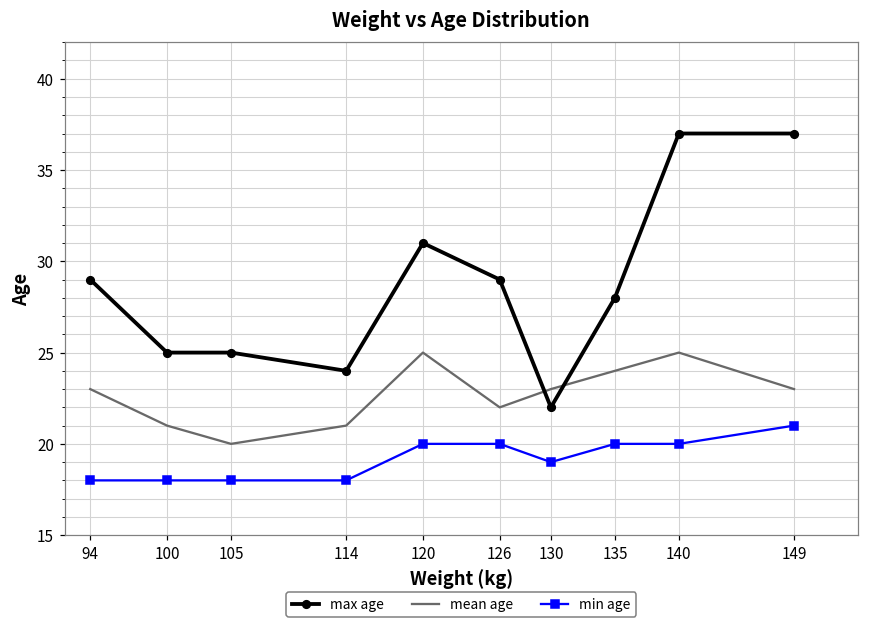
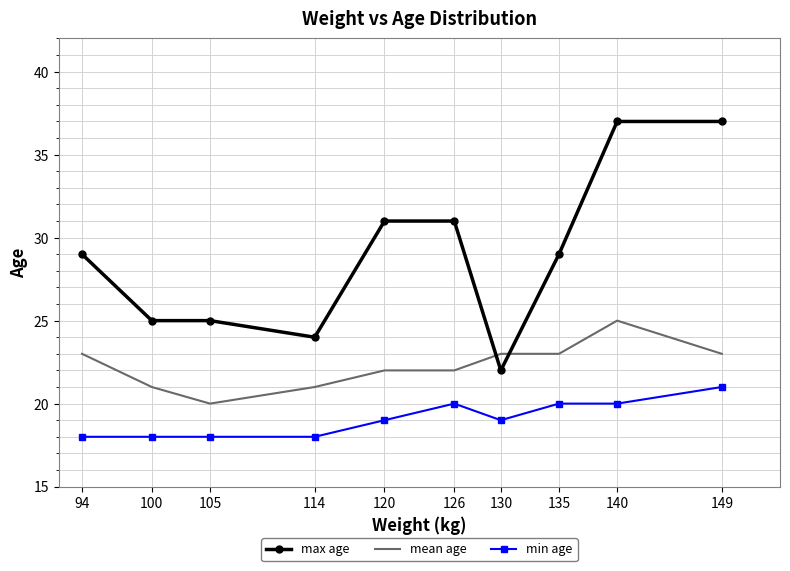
mean age, 120: 25 -> 22
min age, 120: 20 -> 19
max age, 126: 29 -> 31
max age, 135: 28 -> 29
mean age, 135: 24 -> 23
